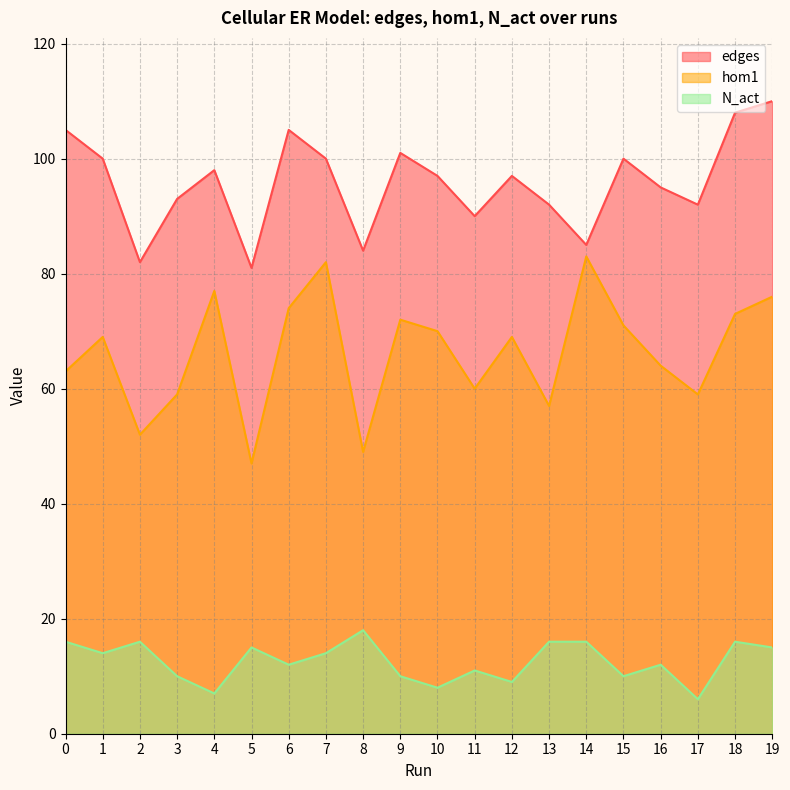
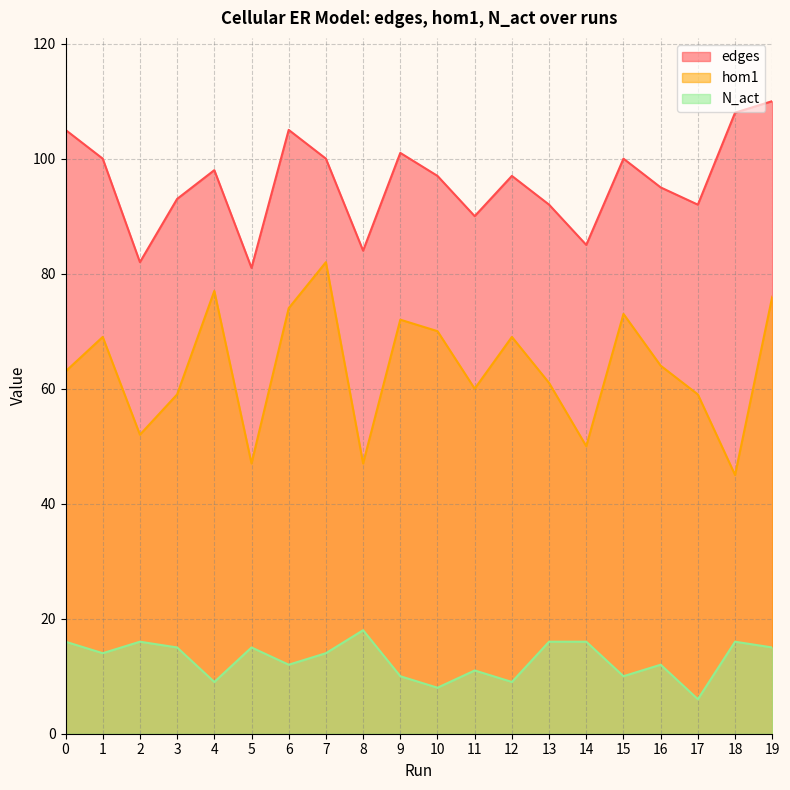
N_act, 3: 10 -> 15
N_act, 4: 7 -> 9
hom1, 8: 49 -> 47
hom1, 13: 57 -> 61
hom1, 14: 83 -> 50
hom1, 15: 71 -> 73
hom1, 18: 73 -> 45
